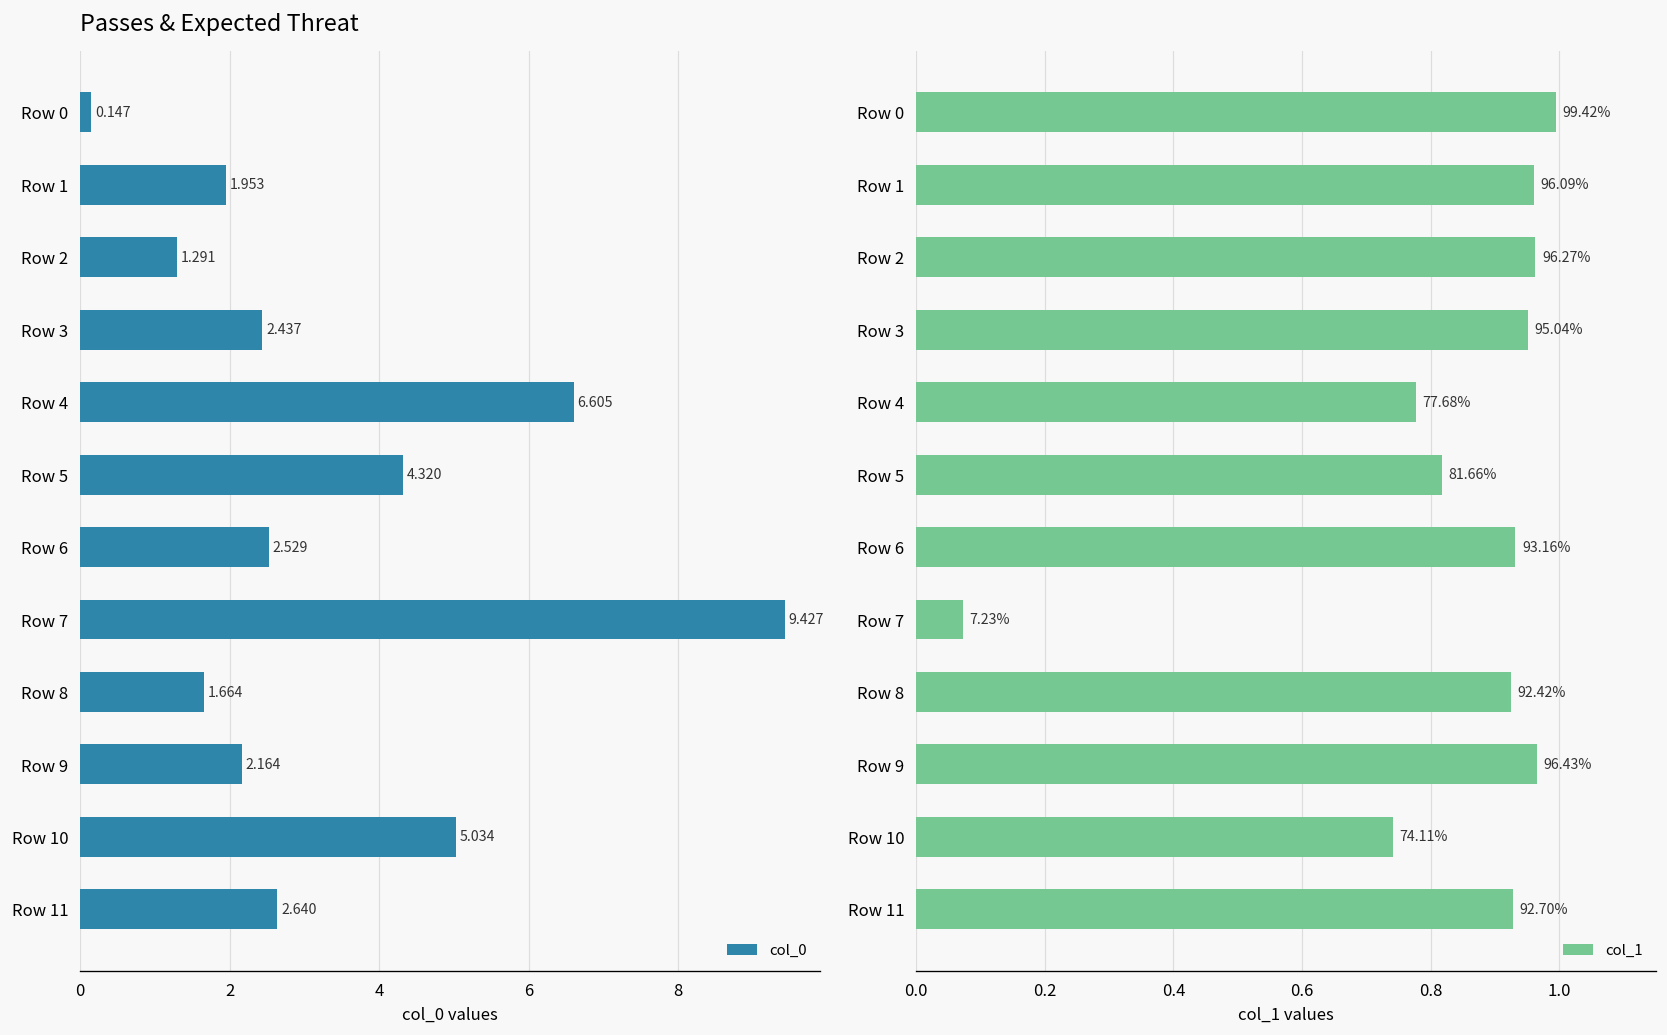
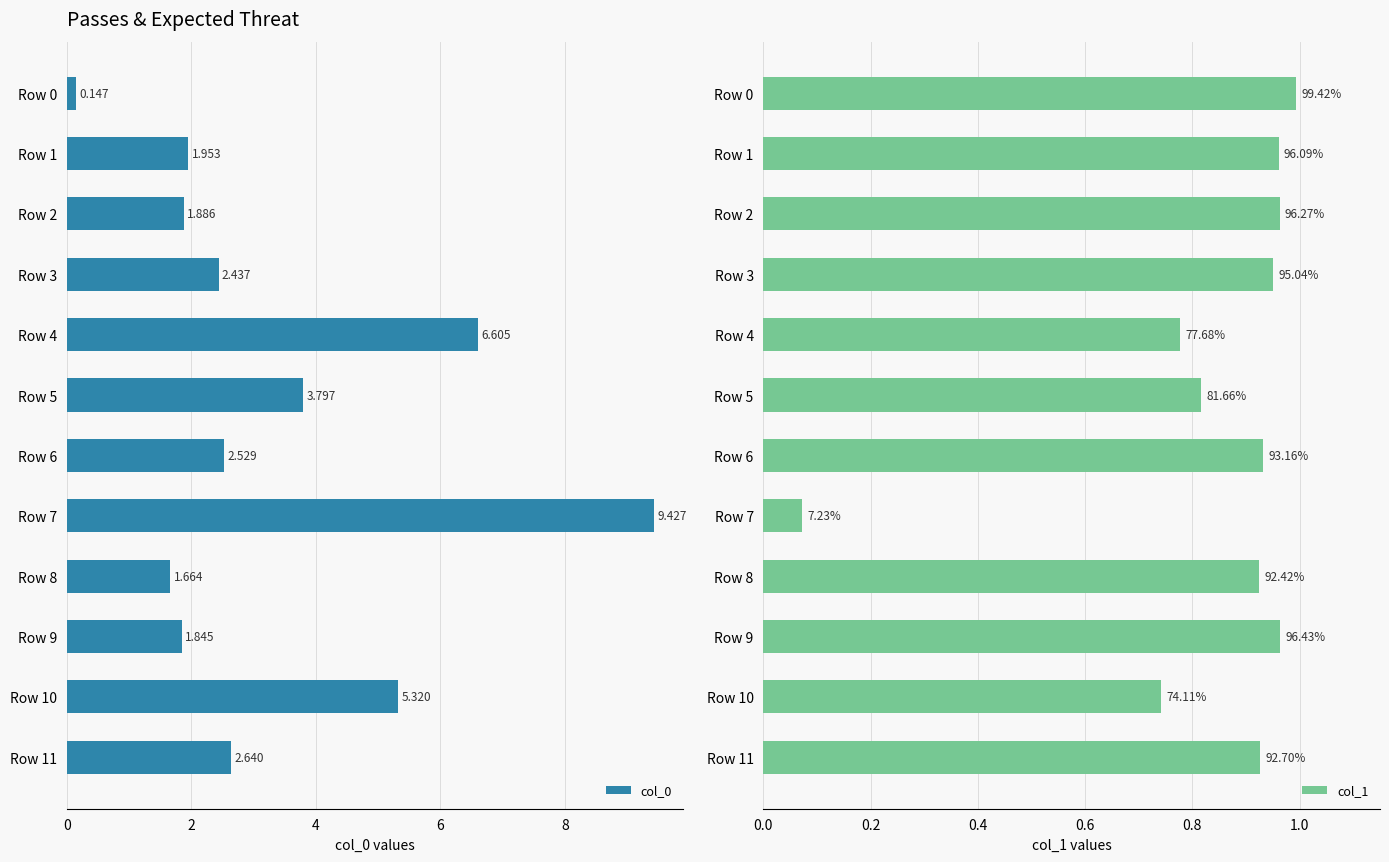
Passes & Expected Threat, Row 2: 1.291 -> 1.886
Passes & Expected Threat, Row 5: 4.320 -> 3.797
Passes & Expected Threat, Row 9: 2.164 -> 1.845
Passes & Expected Threat, Row 10: 5.034 -> 5.320
